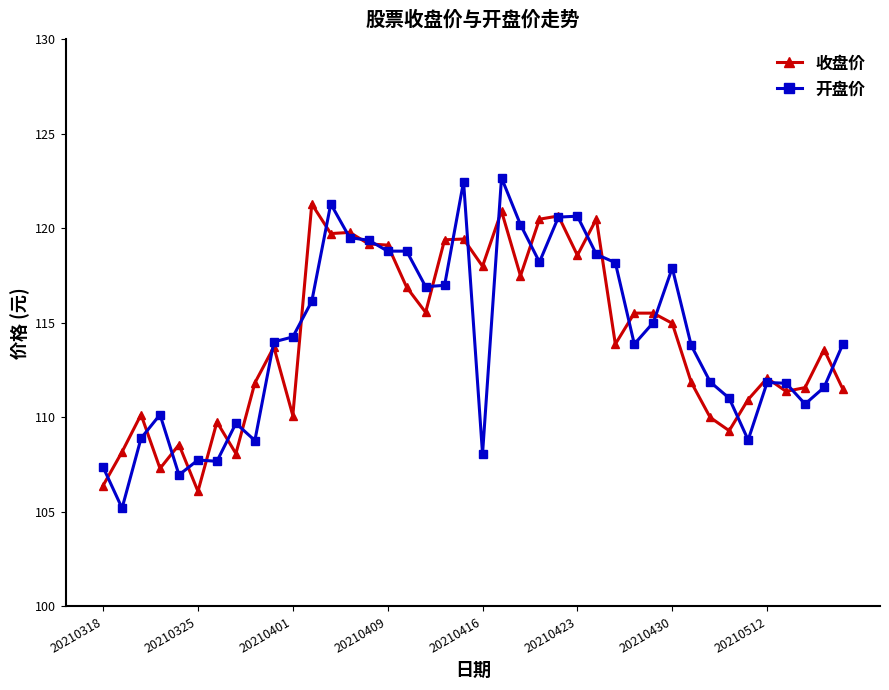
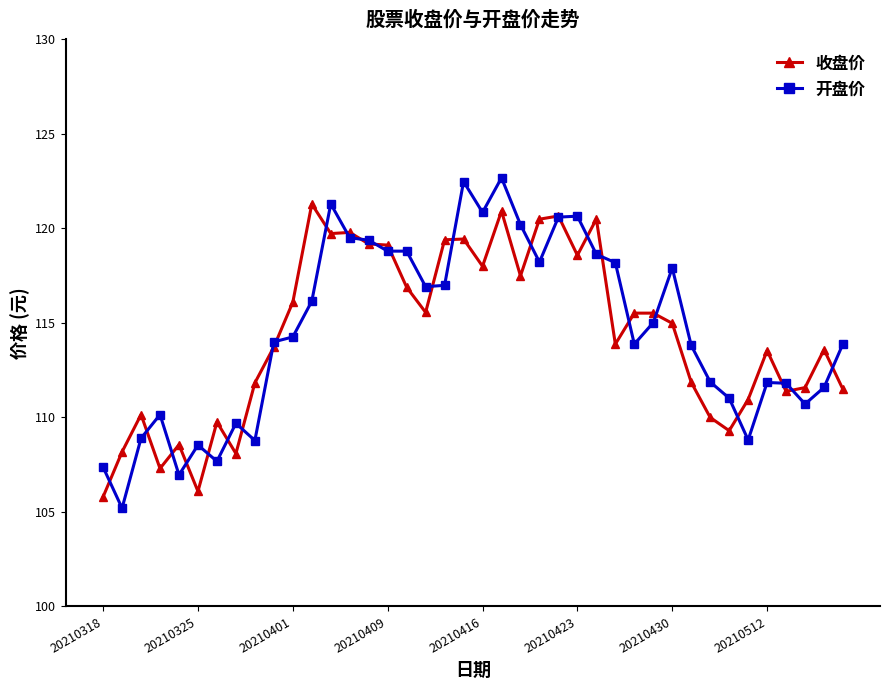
收盘价, 20210318: 106.4 -> 105.8
开盘价, 20210325: 107.8 -> 108.5
收盘价, 20210401: 110.1 -> 116.1
开盘价, 20210416: 108.1 -> 120.9
收盘价, 20210512: 112.1 -> 113.5
